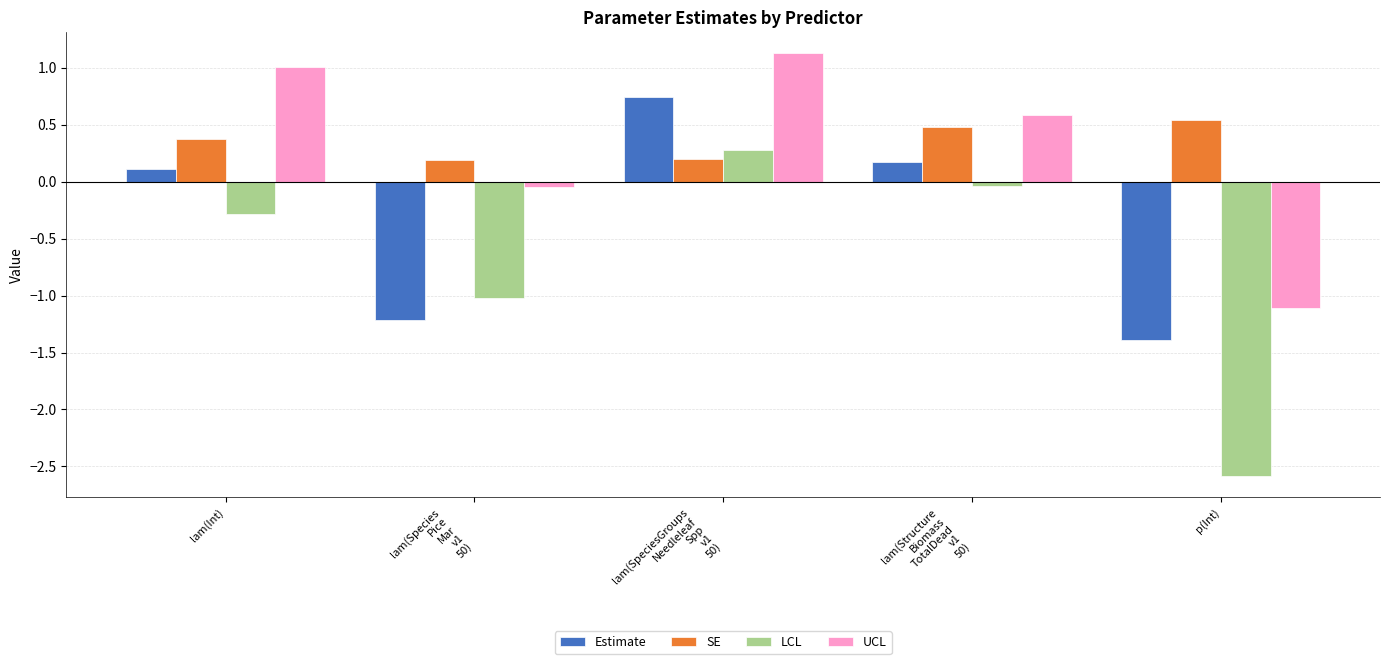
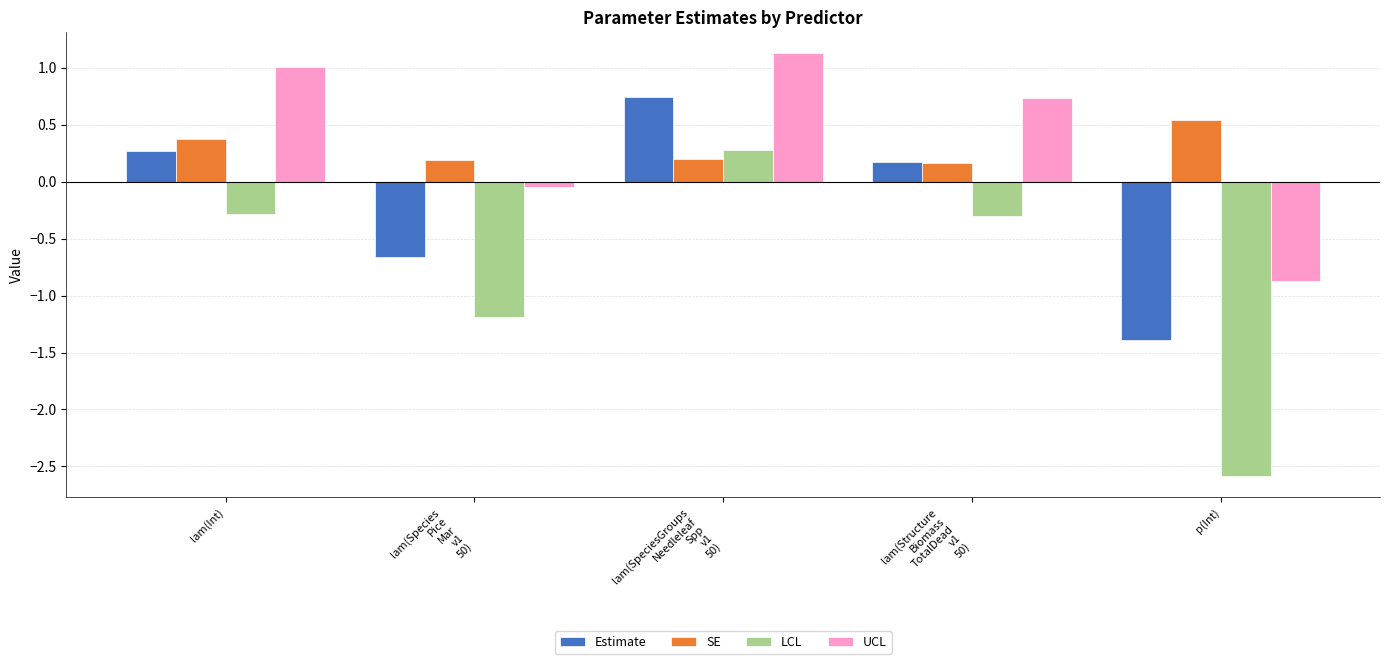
Estimate, lam(Int): 0.11 -> 0.27
Estimate, lam(Species Pice Mar v1 50): -1.21 -> -0.66
LCL, lam(Species Pice Mar v1 50): -1.02 -> -1.19
SE, lam(Structure Biomass TotalDead v1 50): 0.48 -> 0.16
LCL, lam(Structure Biomass TotalDead v1 50): -0.04 -> -0.30
UCL, lam(Structure Biomass TotalDead v1 50): 0.59 -> 0.73
UCL, p(Int): -1.11 -> -0.87
